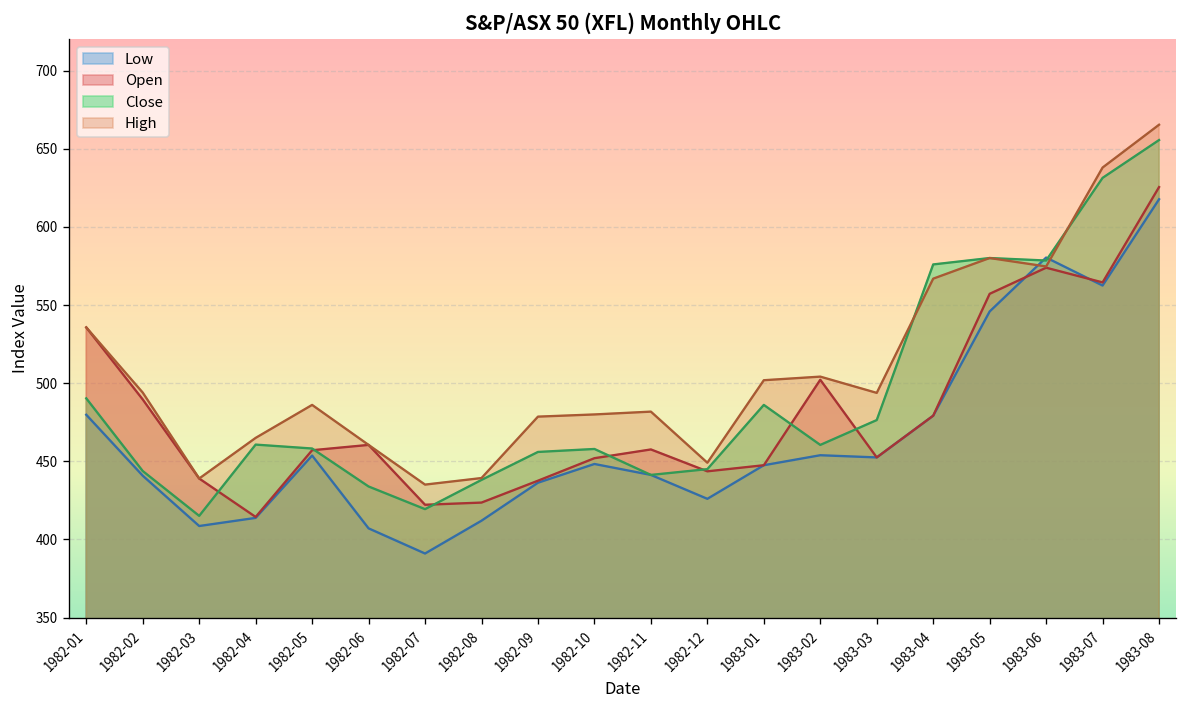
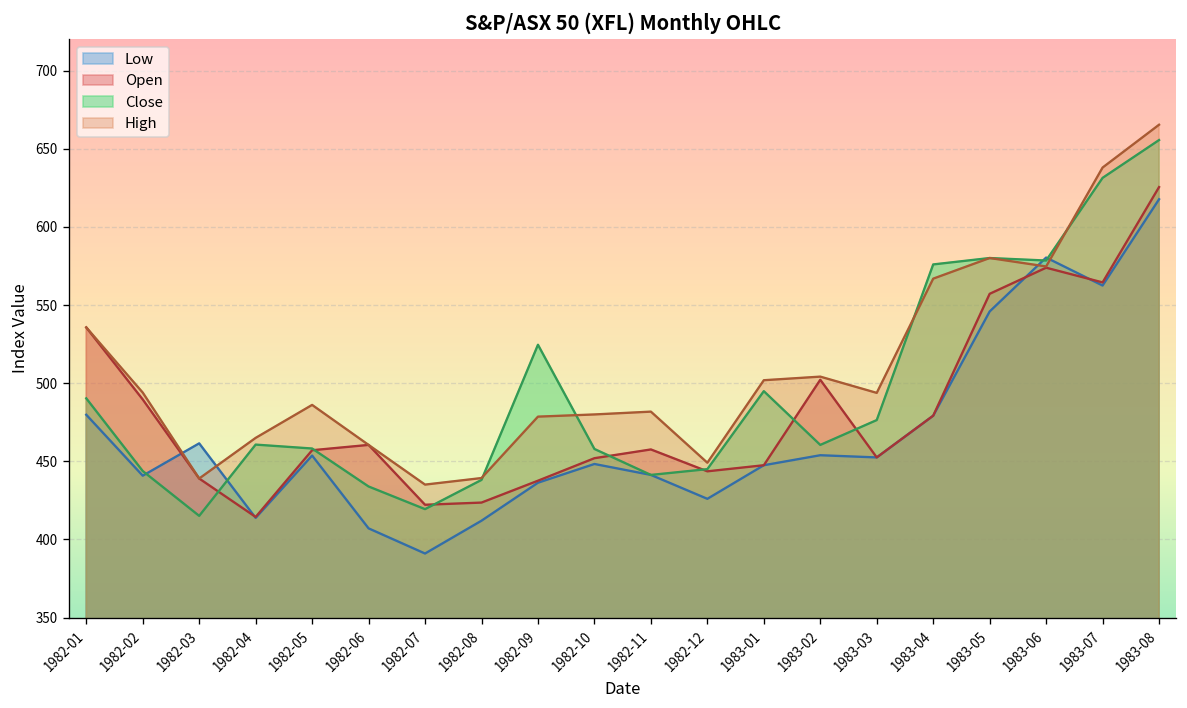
Low, 1982-03: 409 -> 462
Close, 1982-09: 456 -> 525
Close, 1983-01: 486 -> 495
